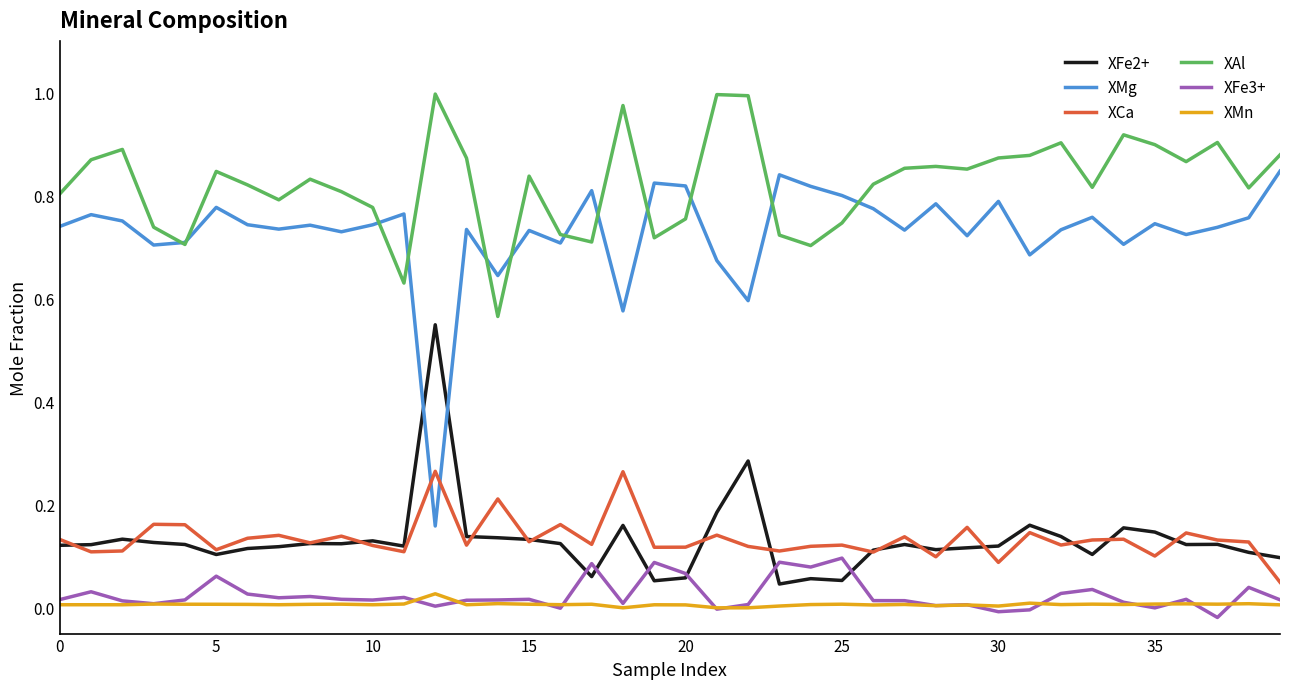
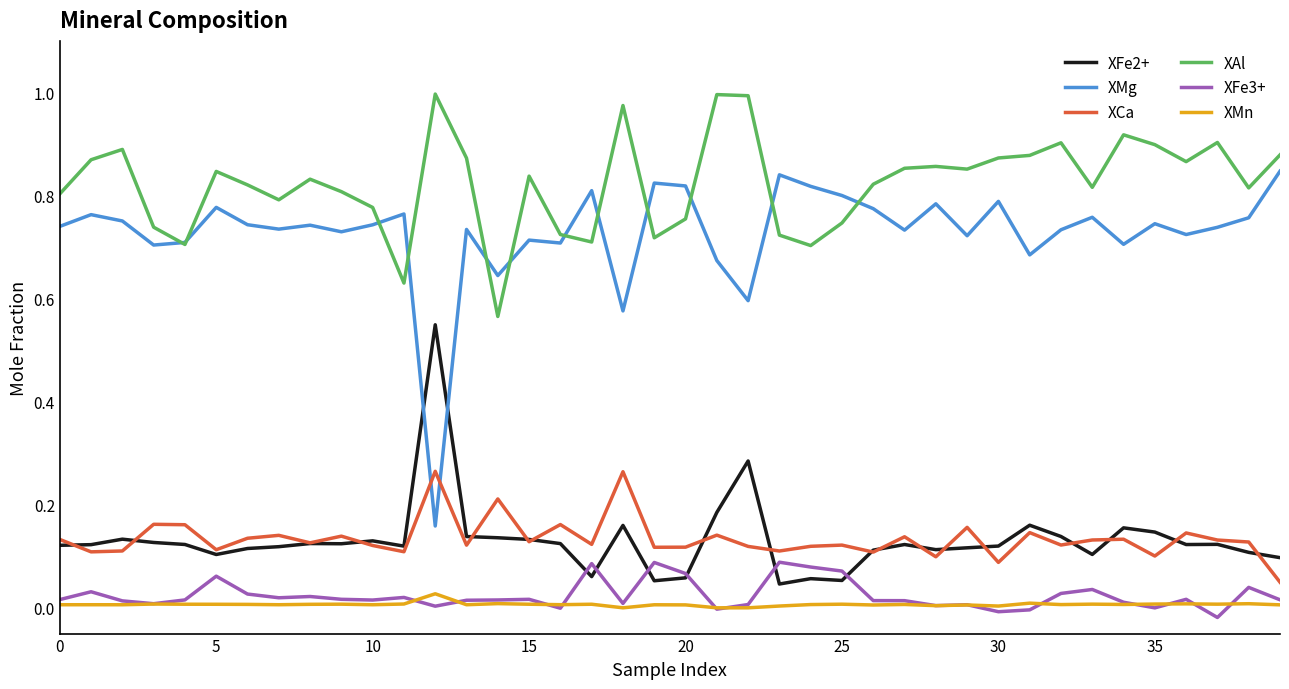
XMg, 15: 0.73 -> 0.71
XFe3+, 25: 0.10 -> 0.07
